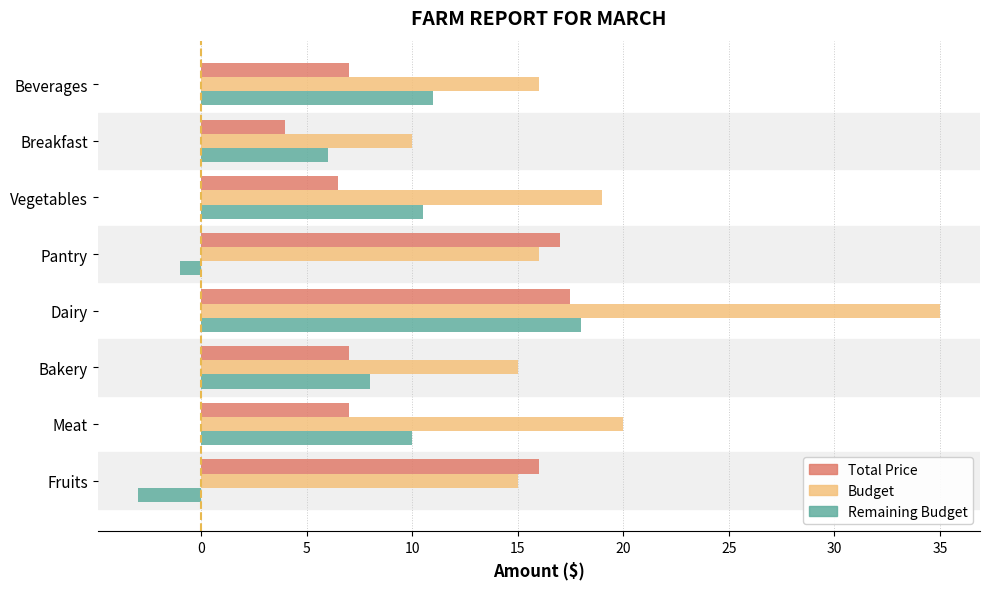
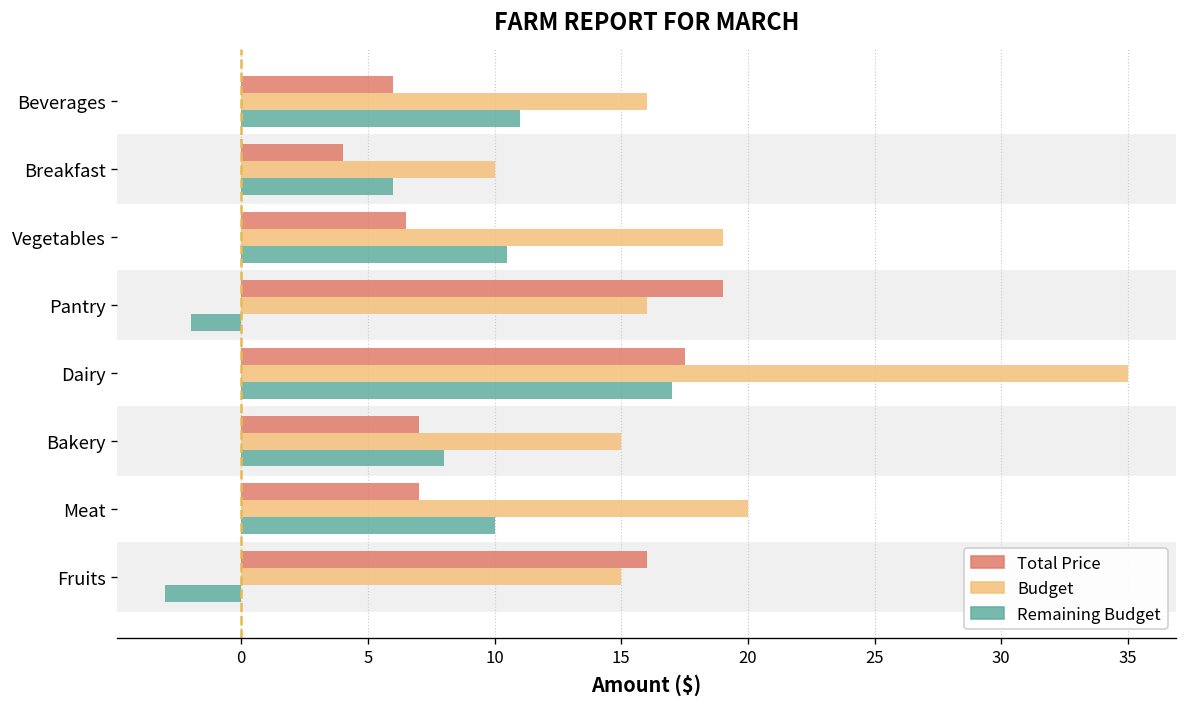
Total Price, Beverages: 7 -> 6
Total Price, Pantry: 17 -> 19
Remaining Budget, Pantry: -1 -> -2
Remaining Budget, Dairy: 18 -> 17
